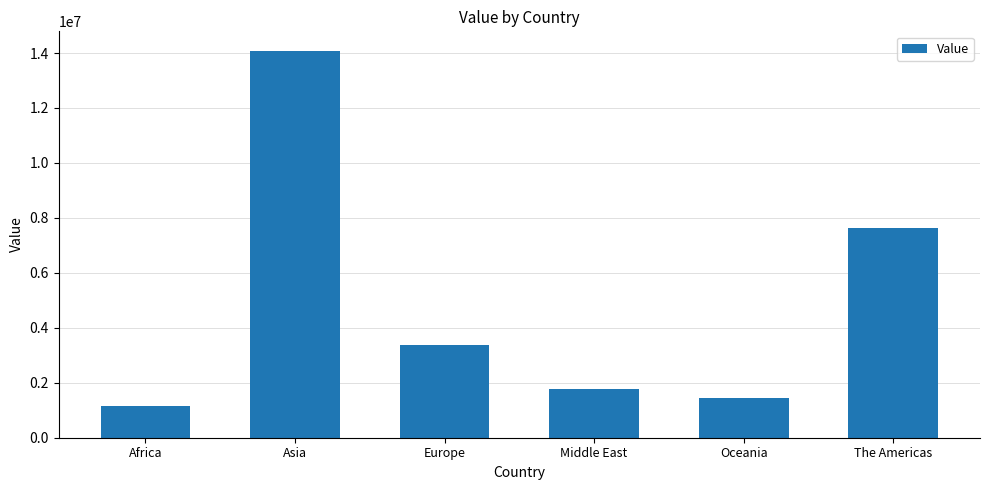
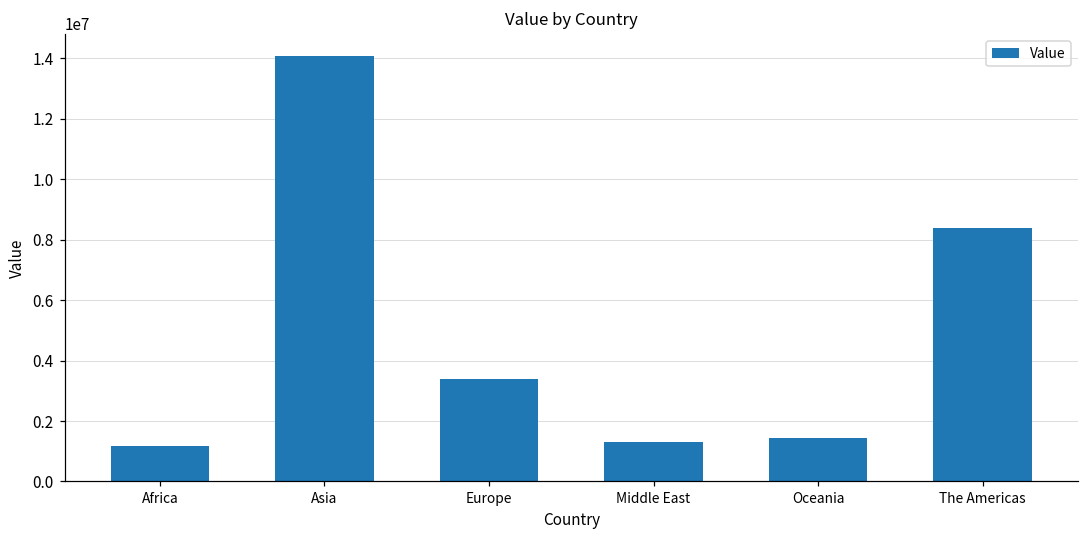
Middle East: 1800000 -> 1300000
The Americas: 7600000 -> 8400000
